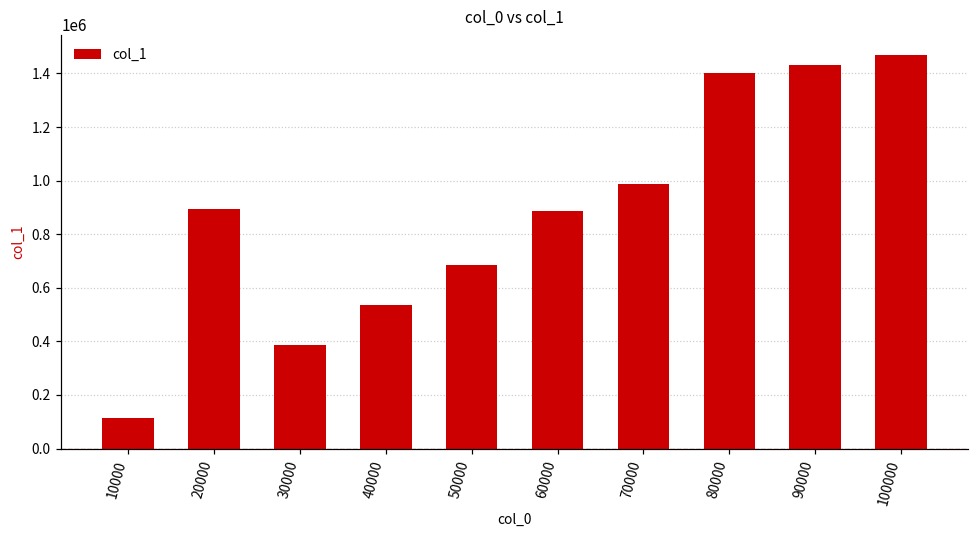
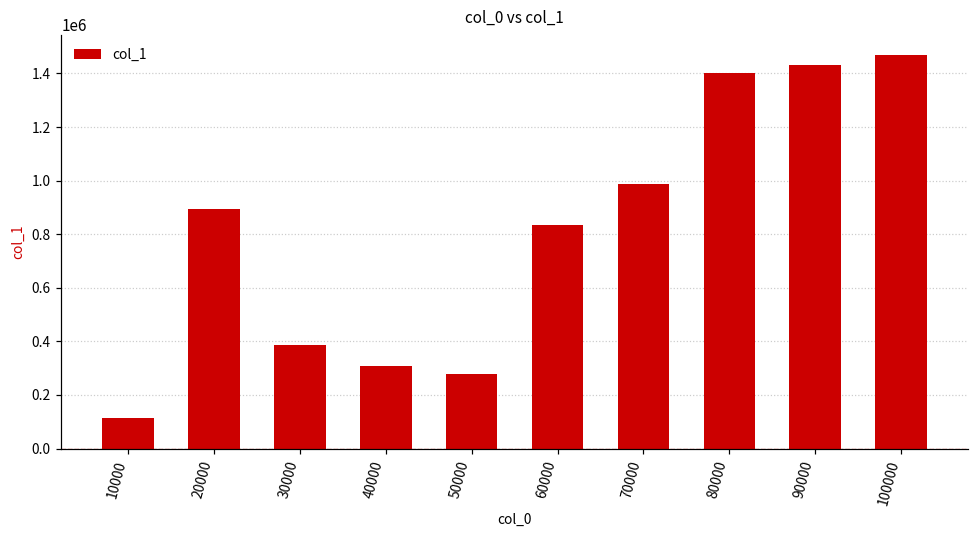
40000: 530000 -> 310000
50000: 680000 -> 280000
60000: 890000 -> 830000
